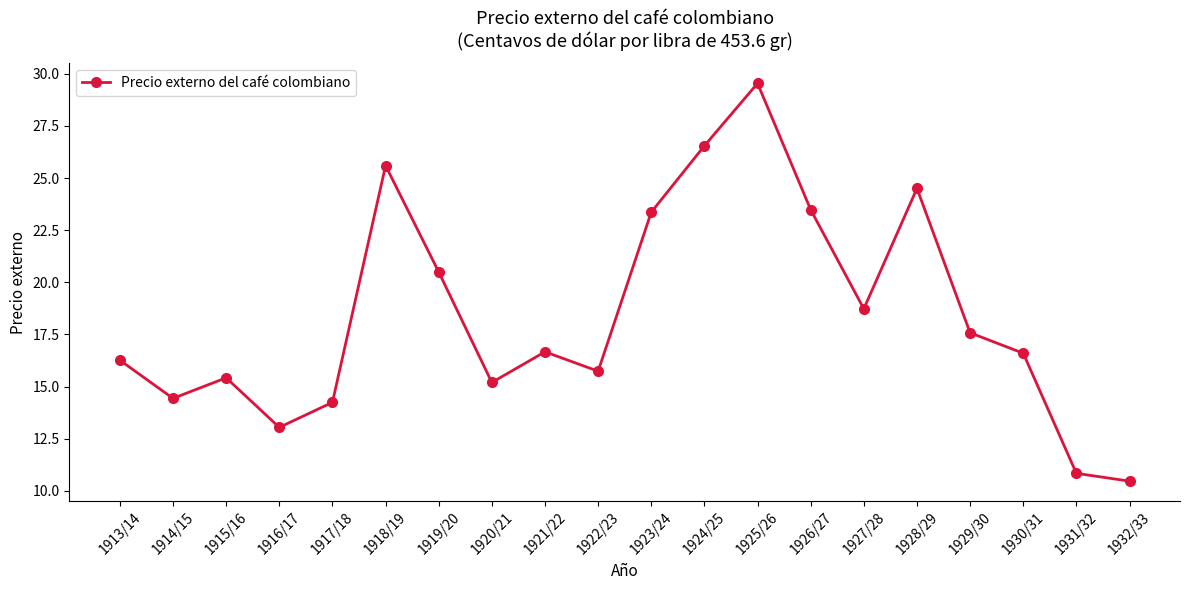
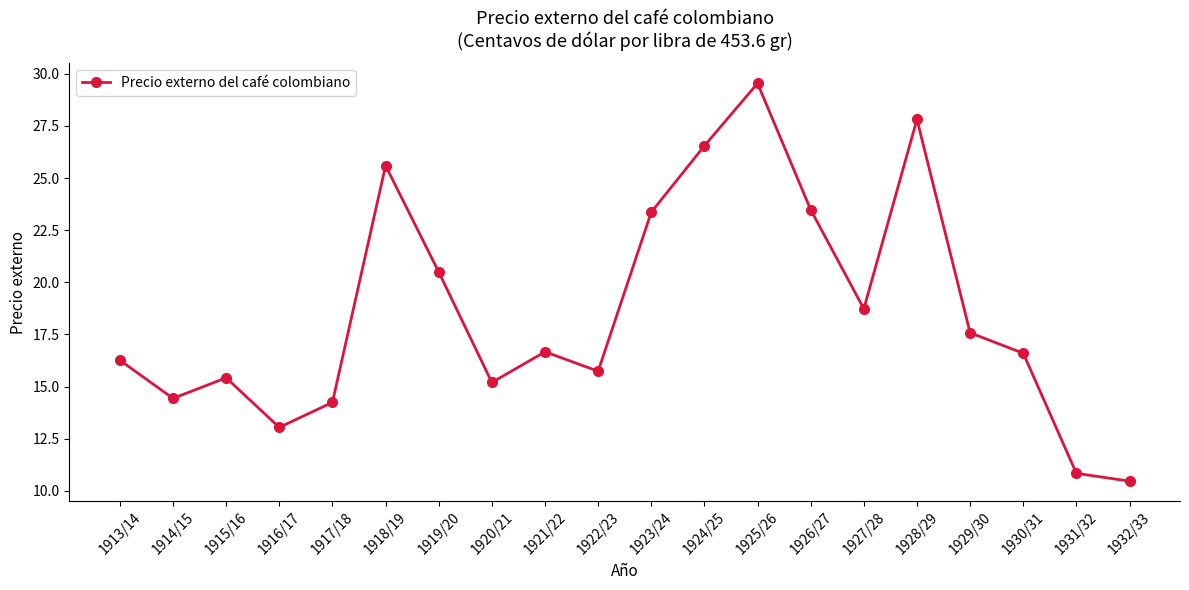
1928/29: 24.5 -> 27.8
